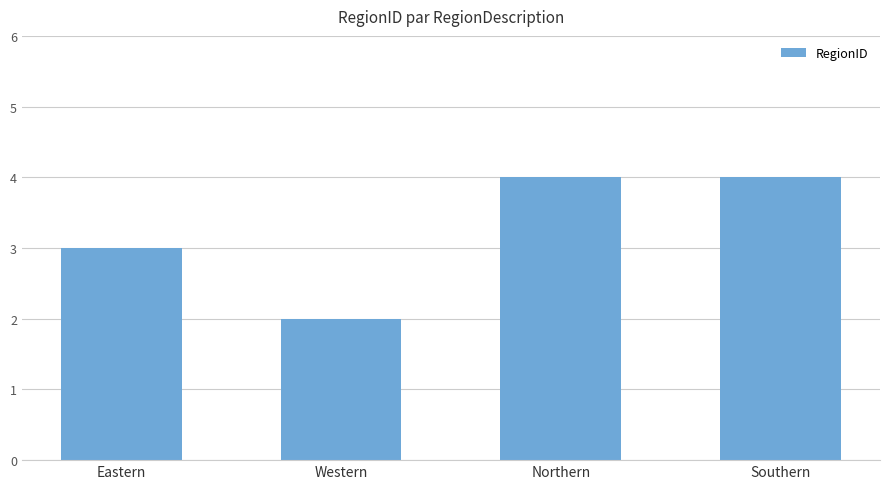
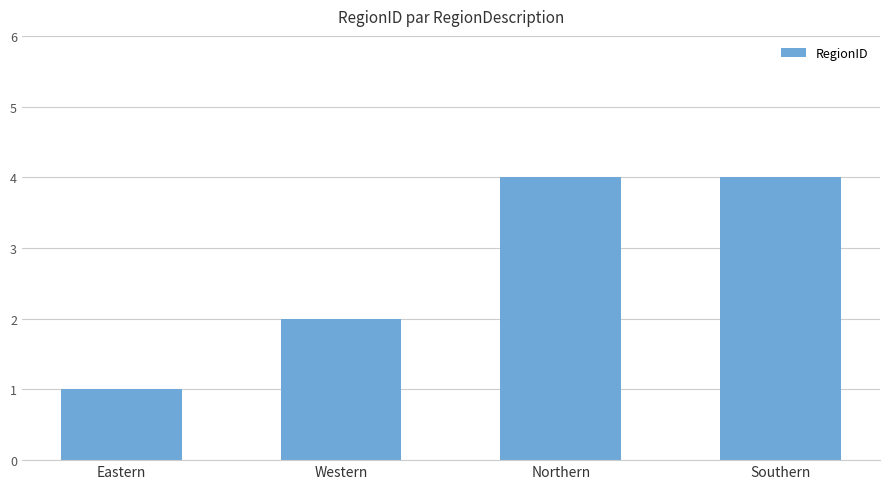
Eastern: 3 -> 1
